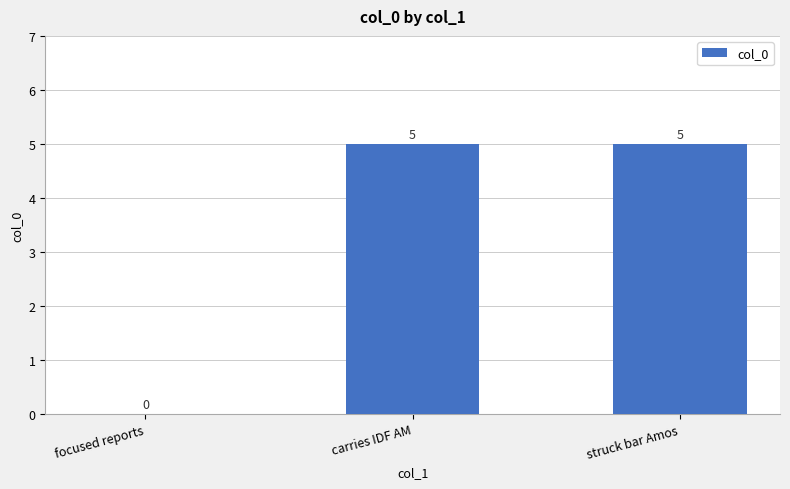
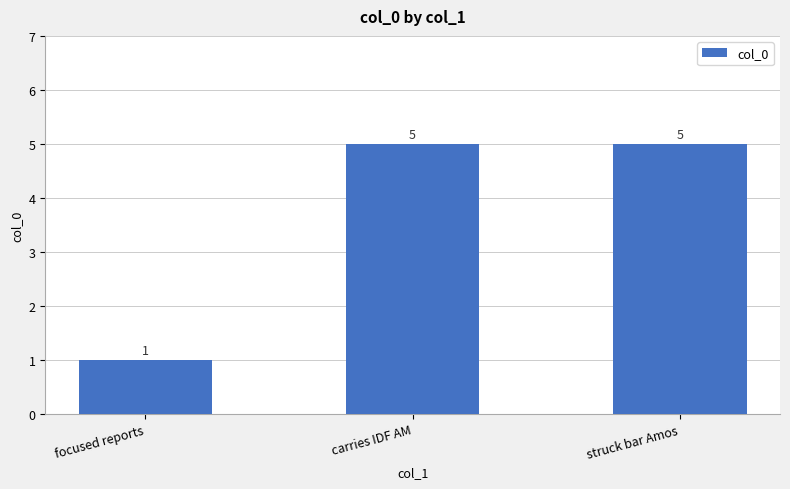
focused reports: 0 -> 1
